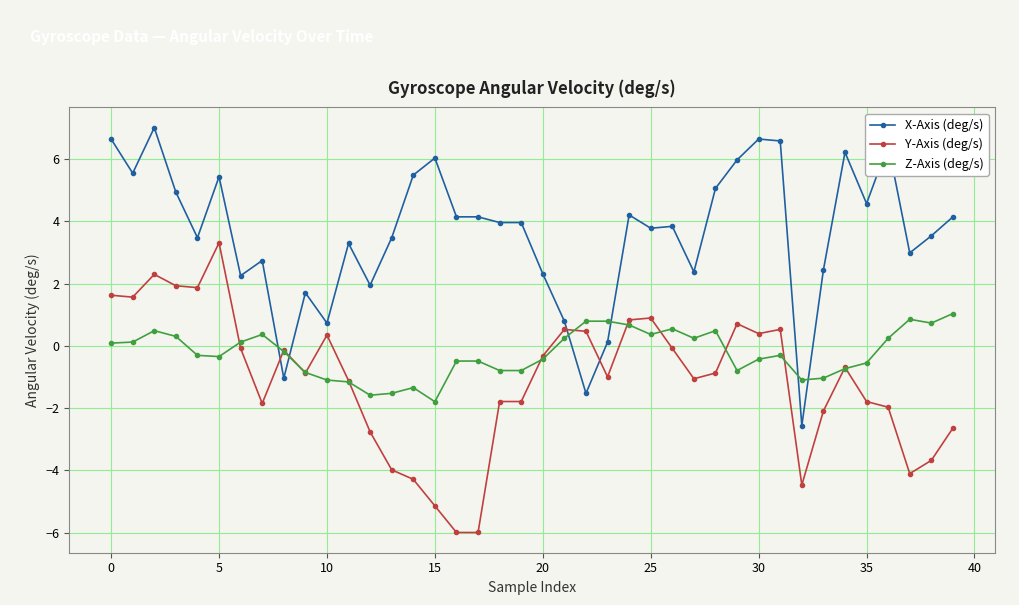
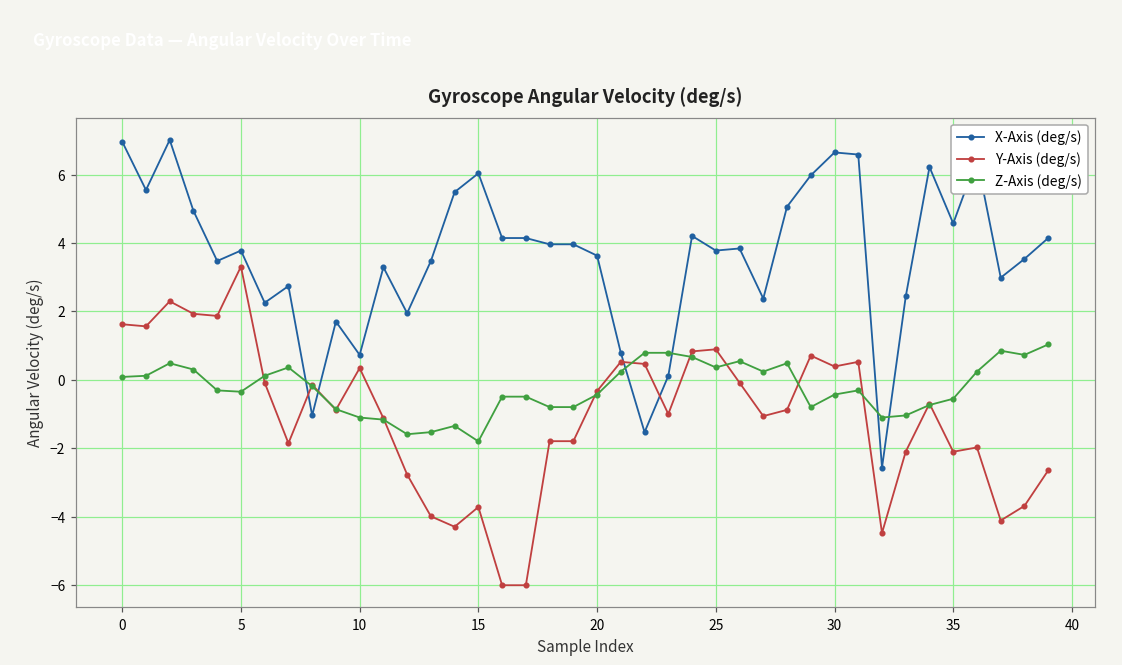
X-Axis (deg/s), 0: 6.6 -> 7.0
X-Axis (deg/s), 5: 5.4 -> 3.8
Y-Axis (deg/s), 15: -5.1 -> -3.7
X-Axis (deg/s), 20: 2.3 -> 3.6
Y-Axis (deg/s), 35: -1.8 -> -2.1
